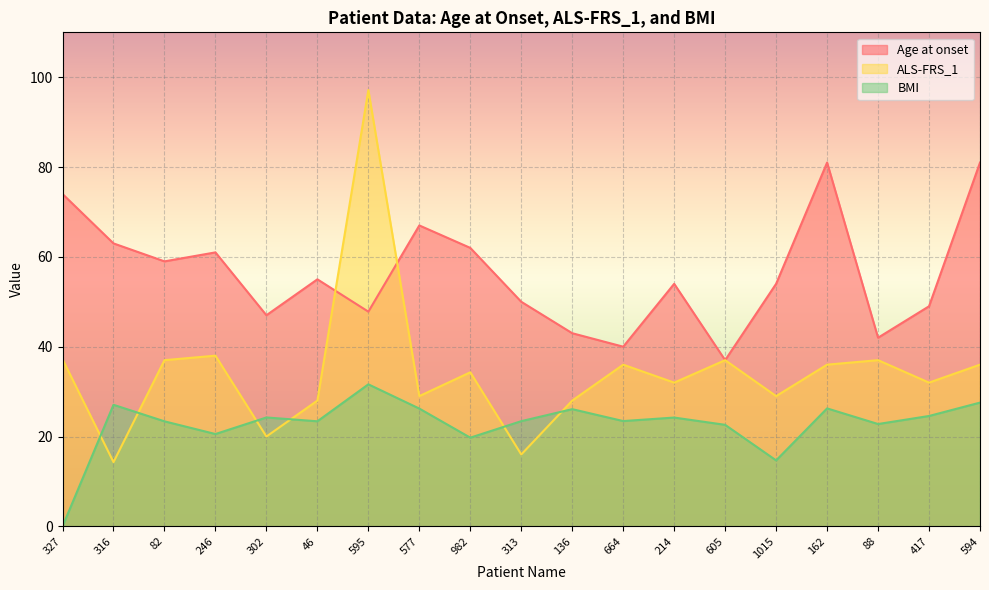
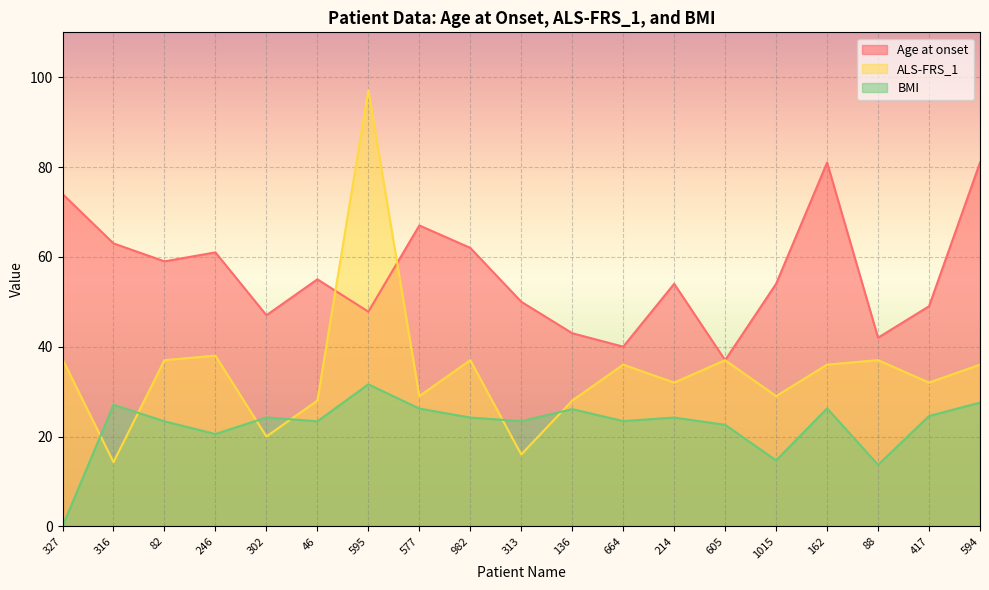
ALS-FRS_1, 982: 34 -> 37
BMI, 982: 20 -> 24
BMI, 88: 23 -> 14
